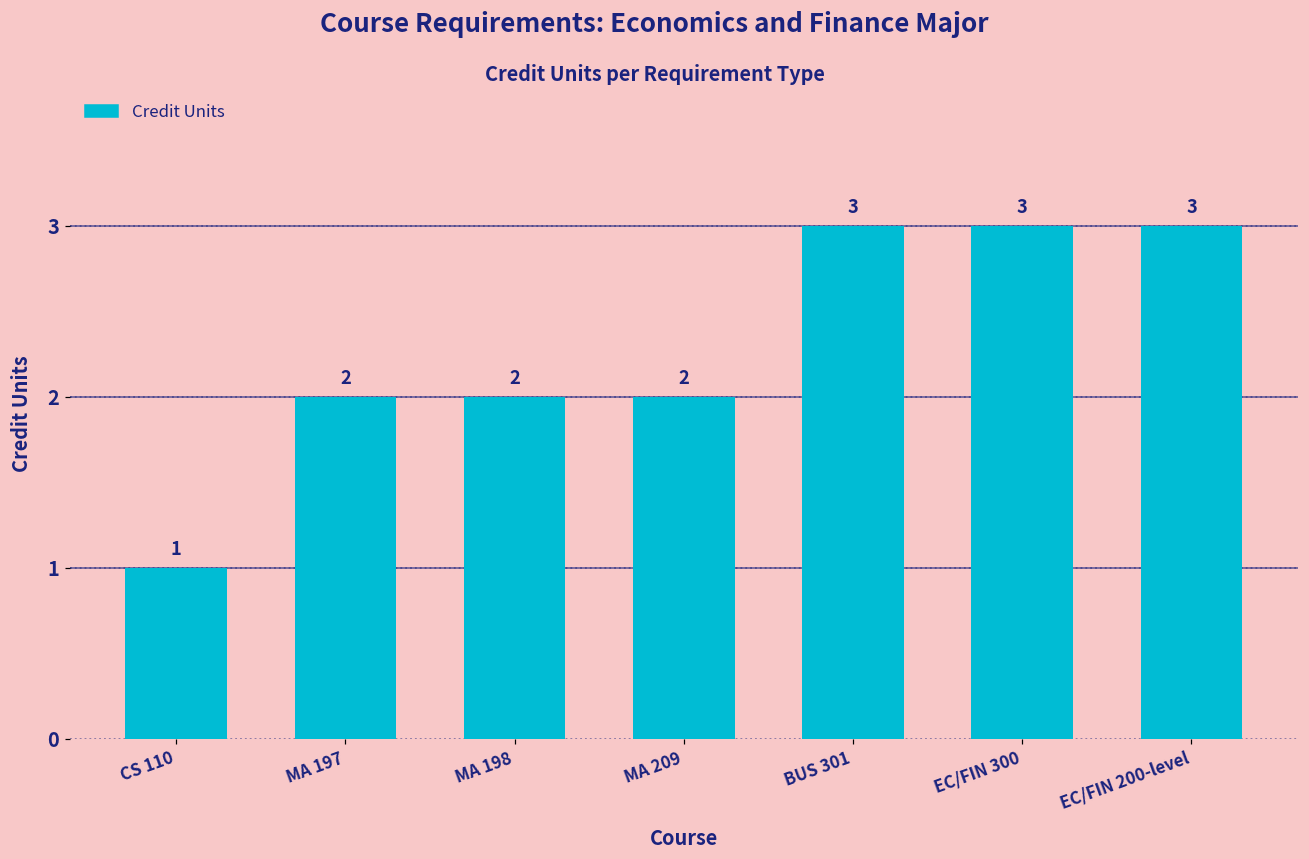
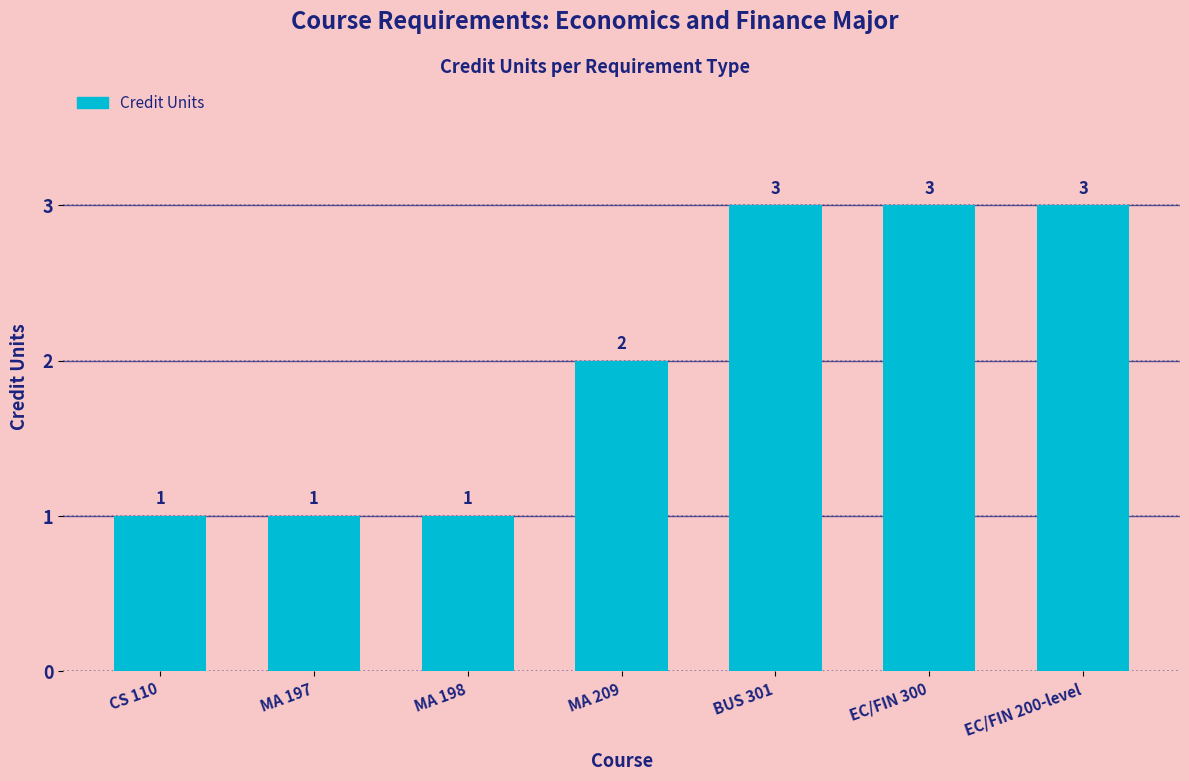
MA 197: 2 -> 1
MA 198: 2 -> 1
